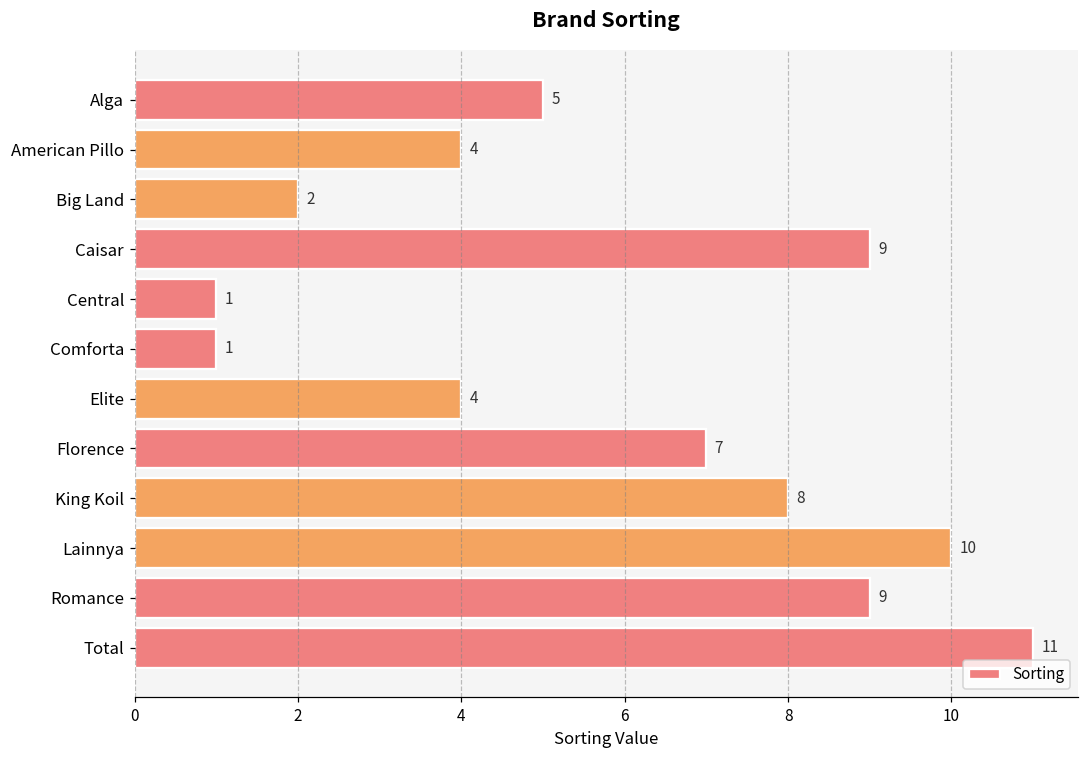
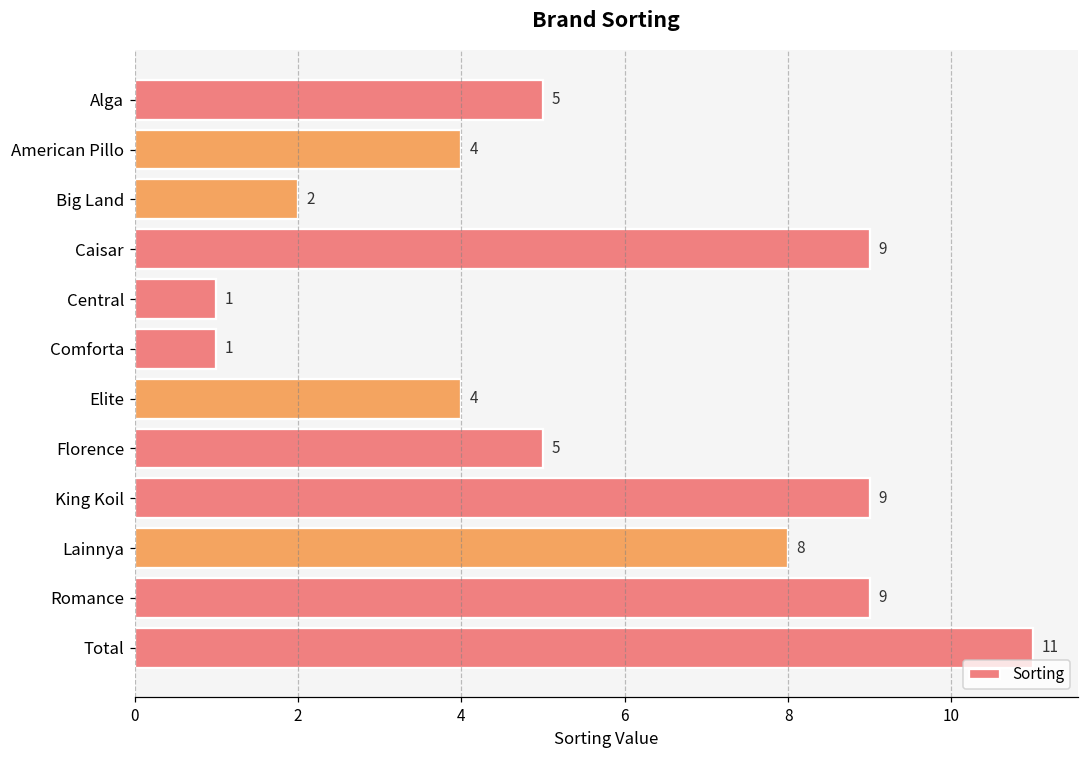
Florence: 7 -> 5
King Koil: 8 -> 9
Lainnya: 10 -> 8
